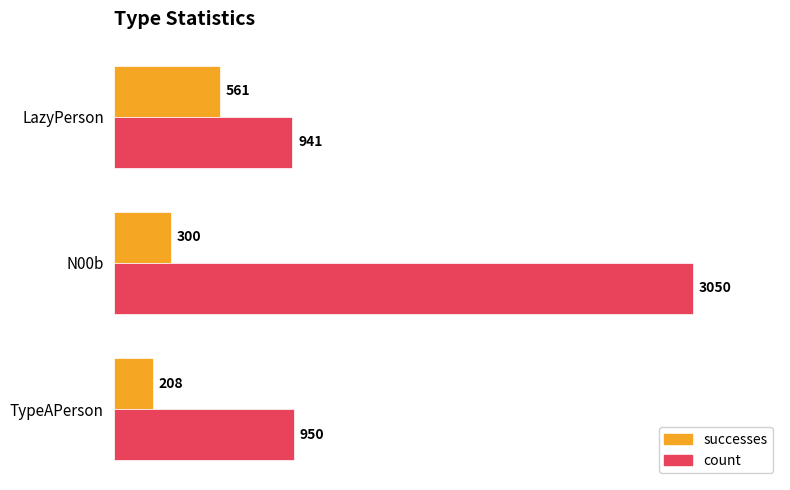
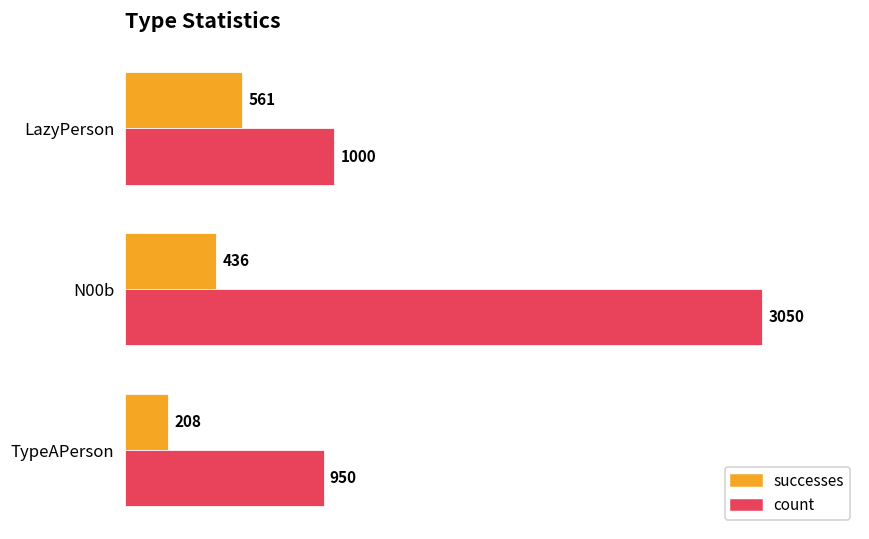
count, LazyPerson: 941 -> 1000
successes, N00b: 300 -> 436
